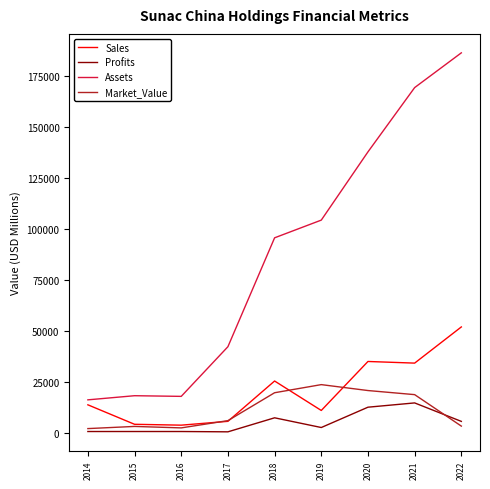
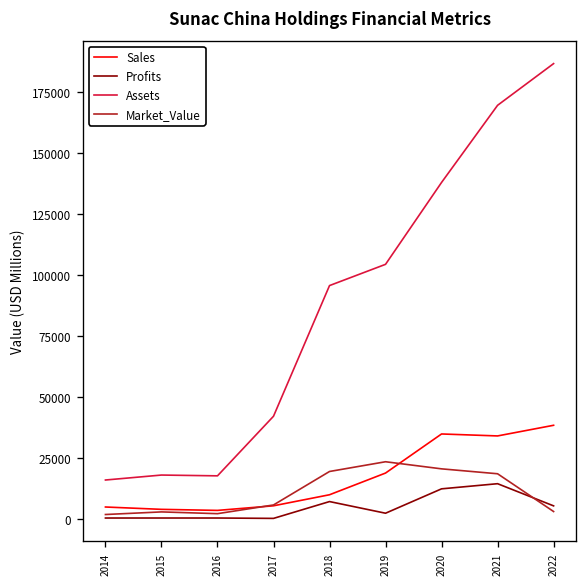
Sales, 2014: 14000 -> 5000
Sales, 2018: 25000 -> 10000
Sales, 2019: 11000 -> 19000
Sales, 2022: 52000 -> 38000
